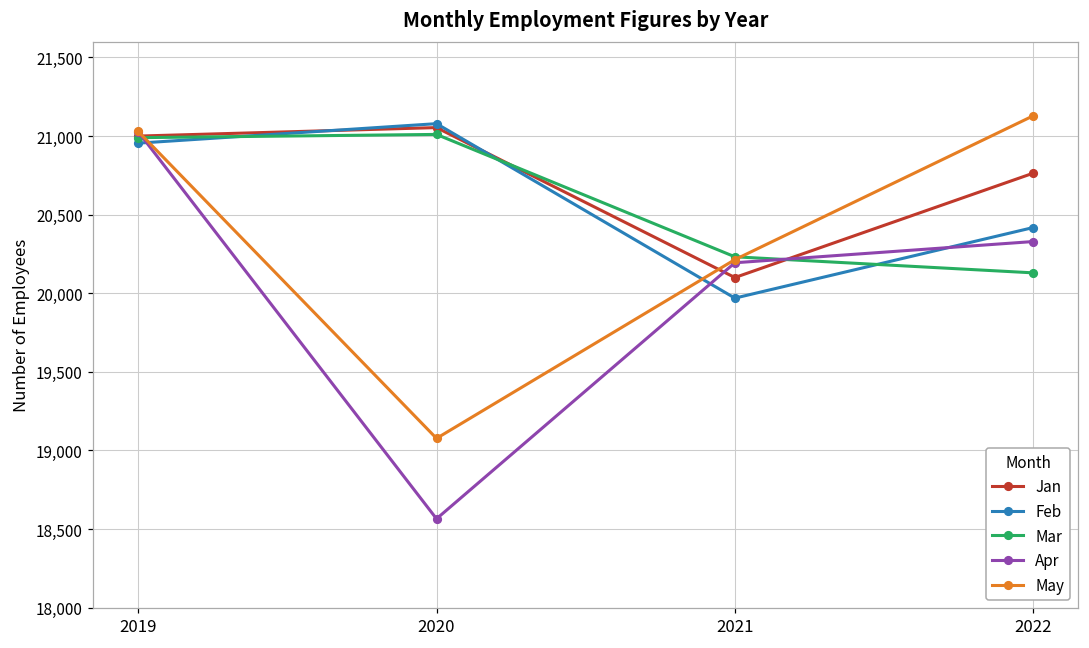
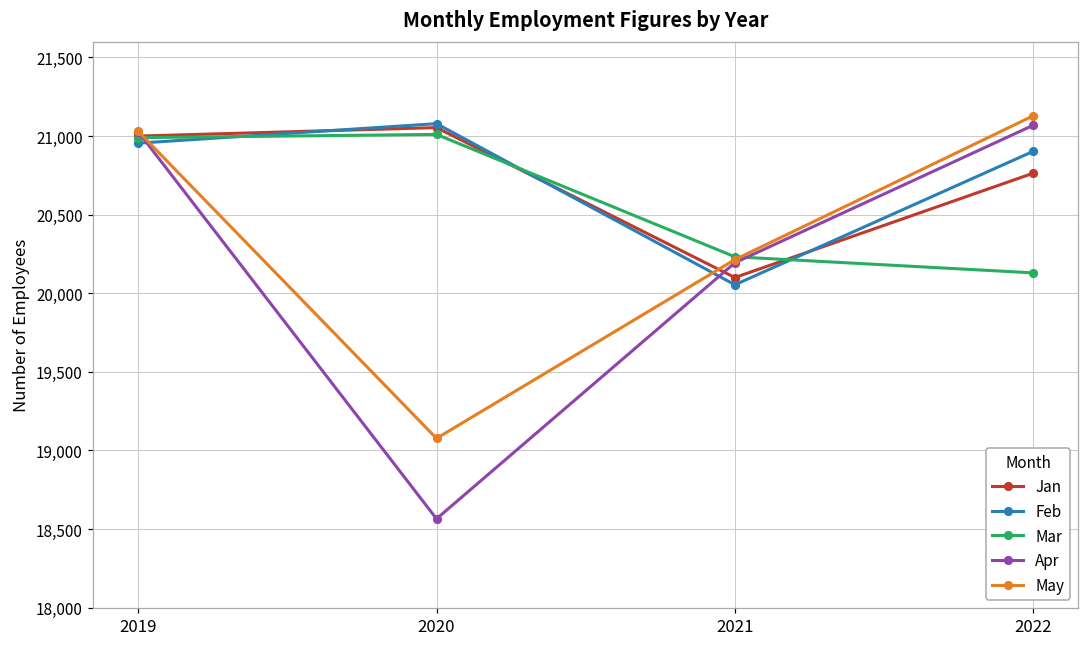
Feb, 2021: 19,970 -> 20,050
Feb, 2022: 20,420 -> 20,900
Apr, 2022: 20,330 -> 21,070
